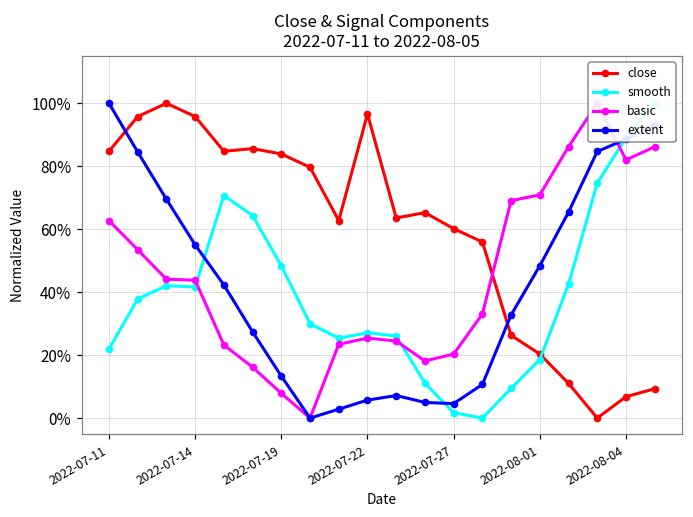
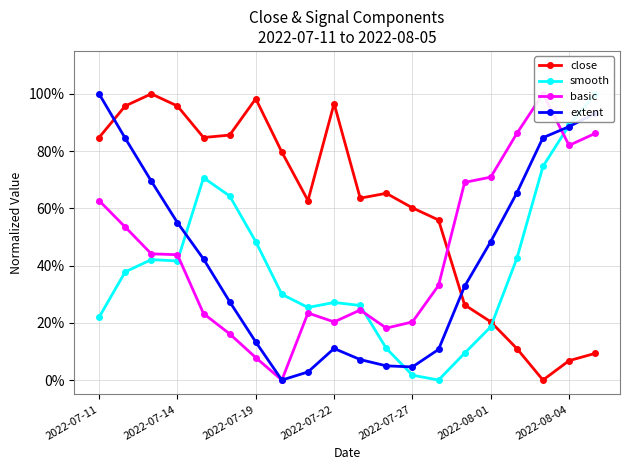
close, 2022-07-19: 84% -> 98%
basic, 2022-07-22: 25% -> 20%
extent, 2022-07-22: 6% -> 11%
